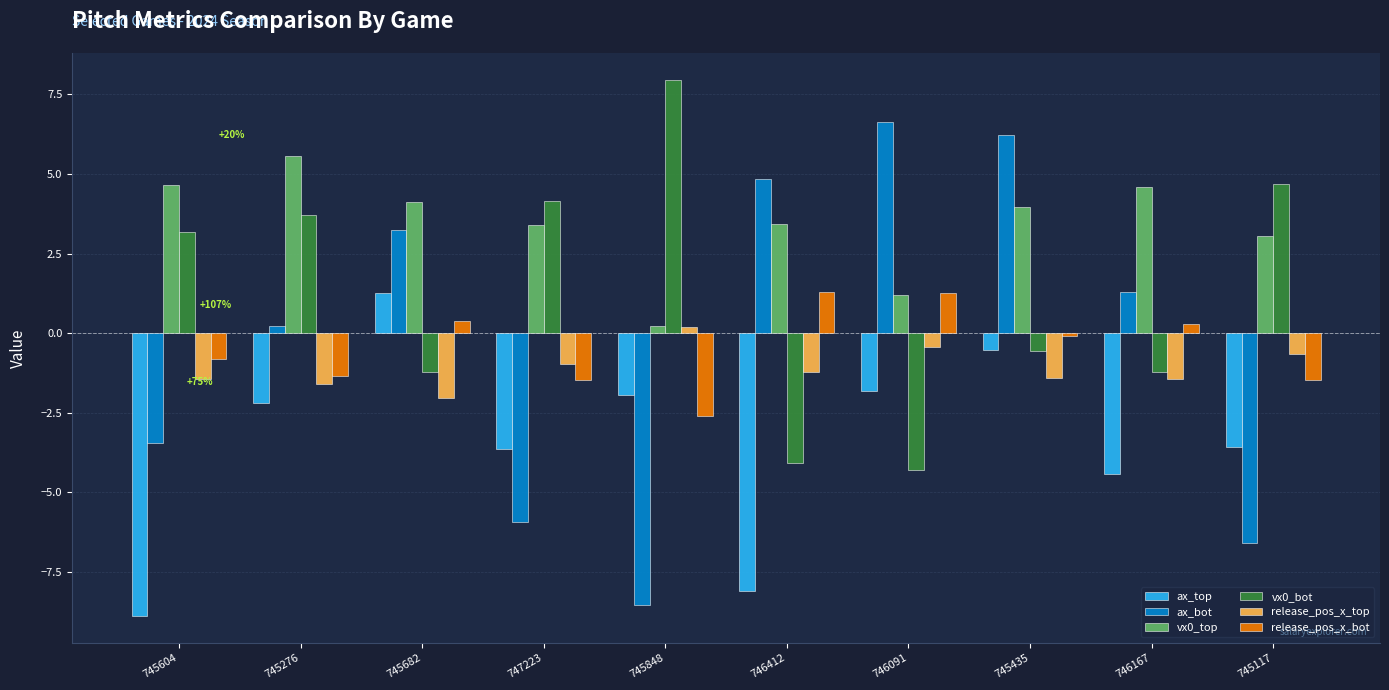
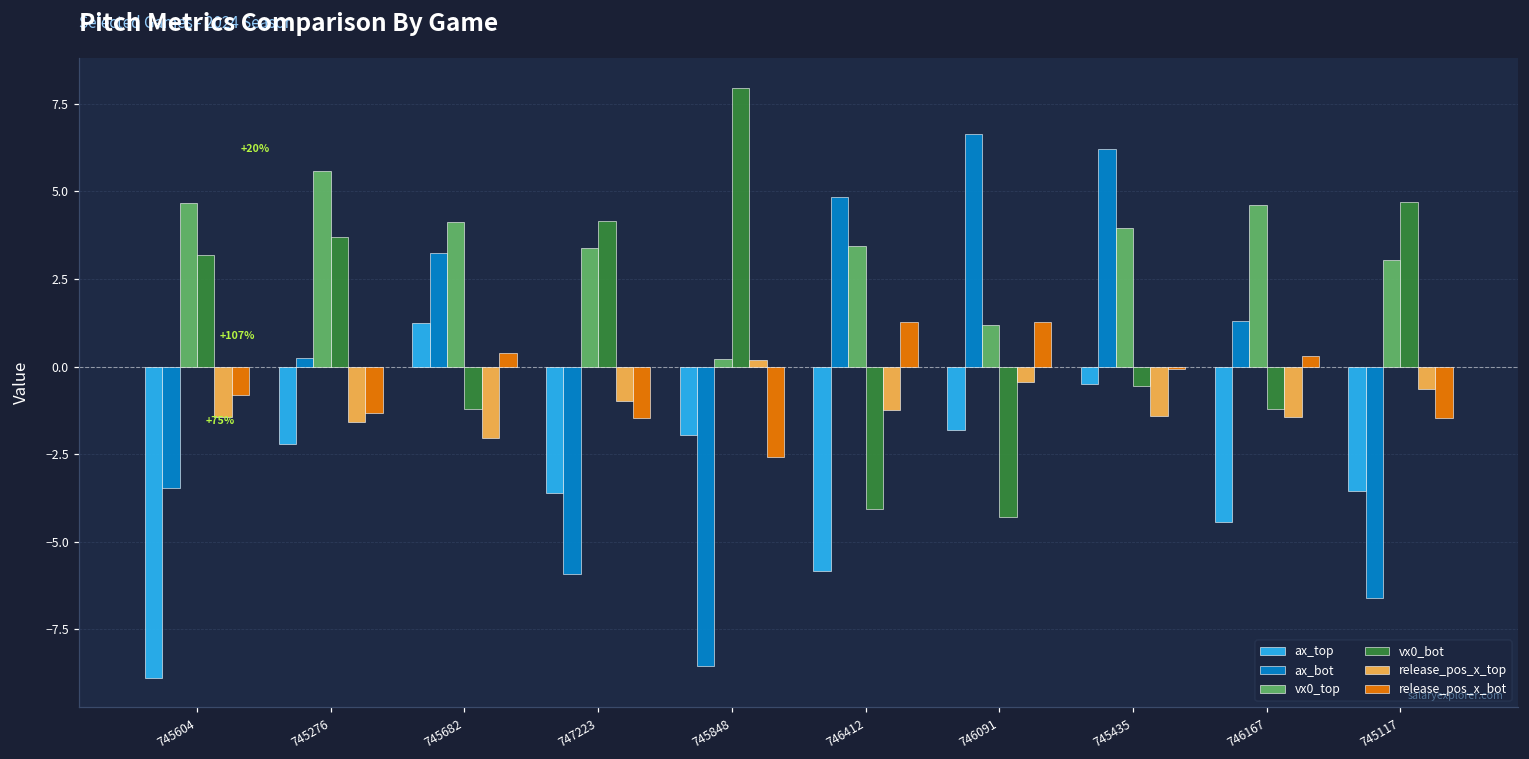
ax_top, 746412: -8.1 -> -5.8
